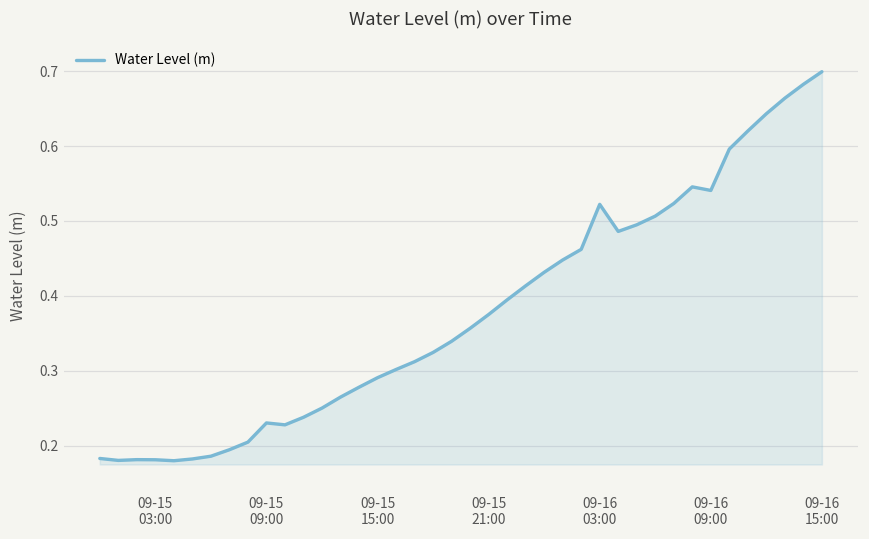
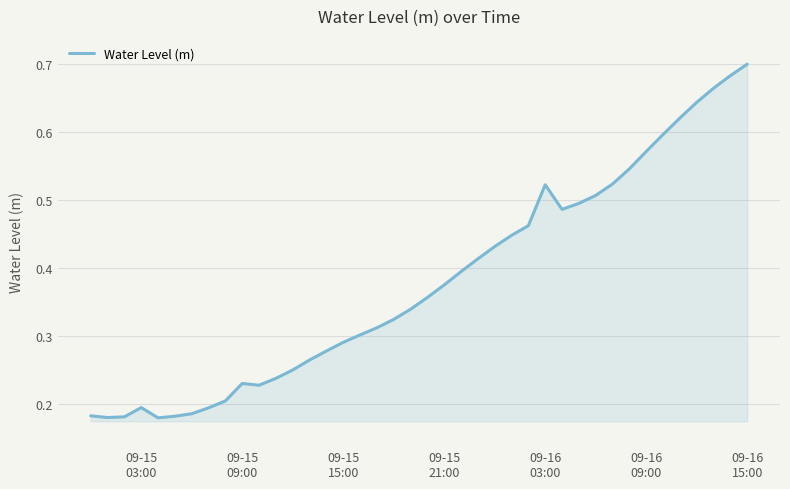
09-15 03:00: 0.18 -> 0.20
09-16 09:00: 0.54 -> 0.57
